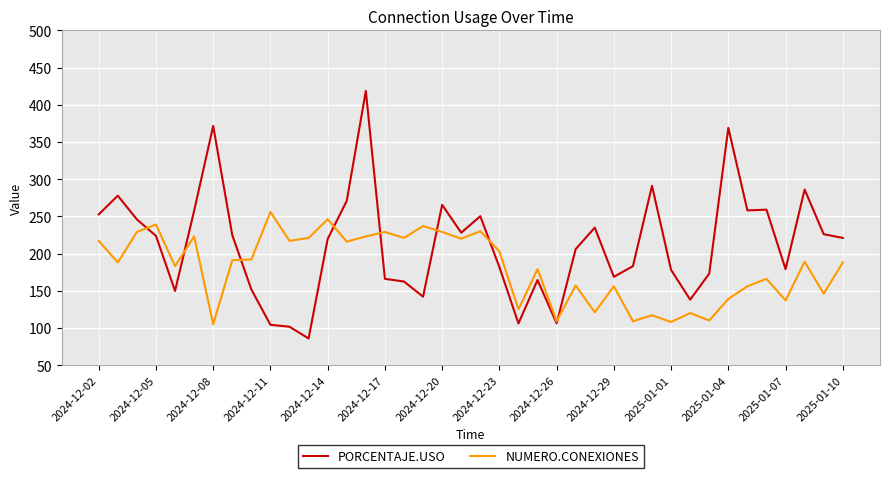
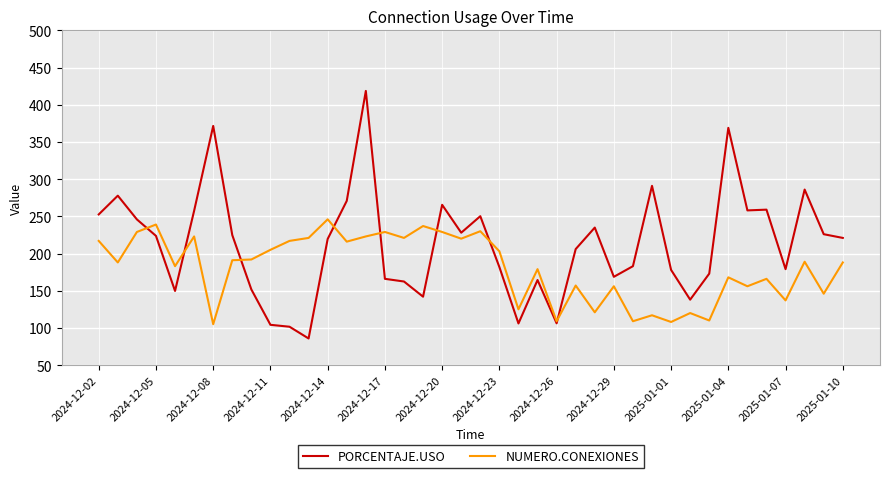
NUMERO.CONEXIONES, 2024-12-11: 260 -> 210
NUMERO.CONEXIONES, 2025-01-04: 140 -> 170
